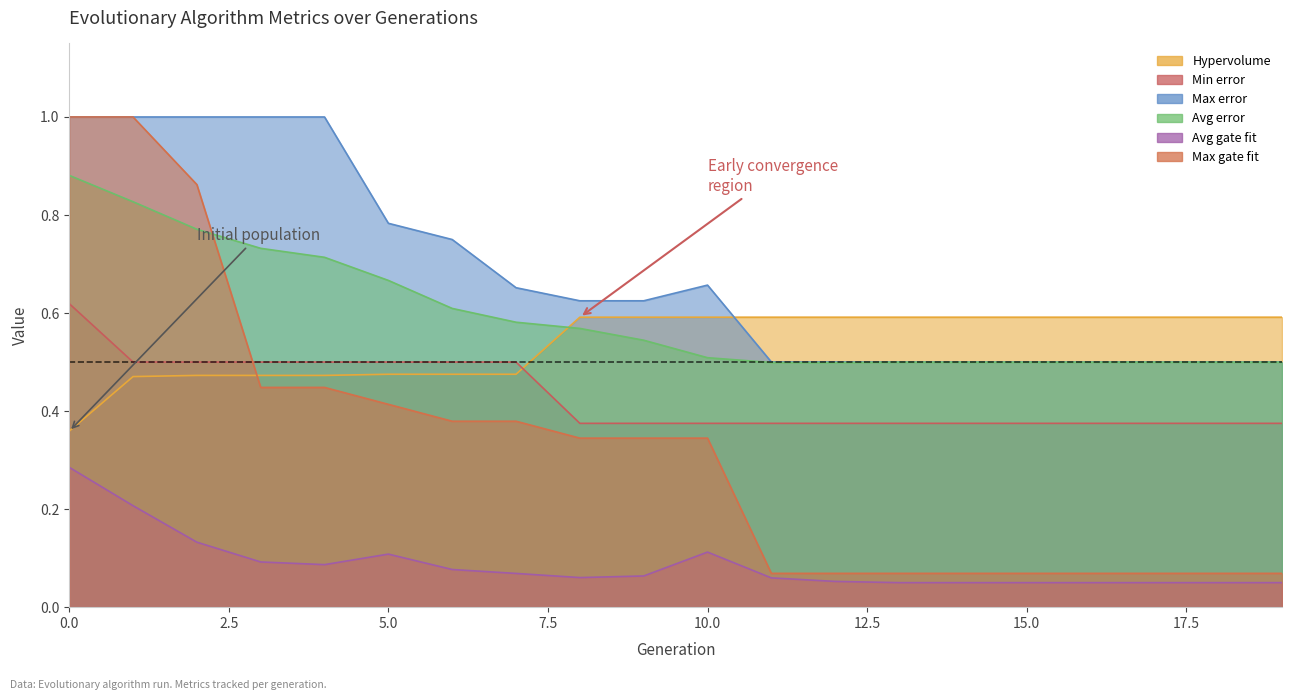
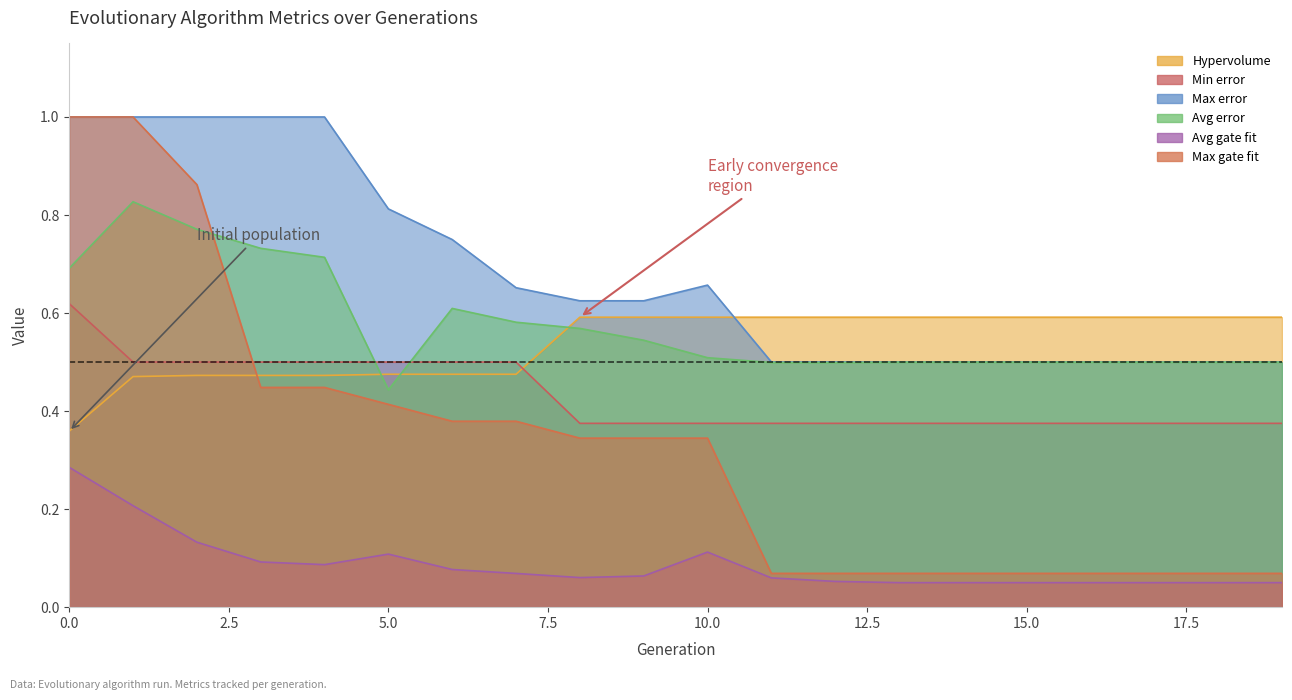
Avg error, 0.0: 0.88 -> 0.69
Max error, 5.0: 0.78 -> 0.81
Avg error, 5.0: 0.67 -> 0.44
